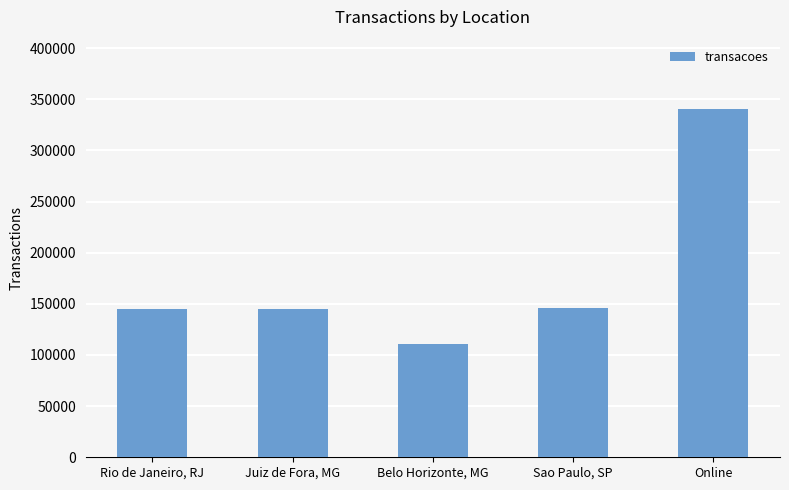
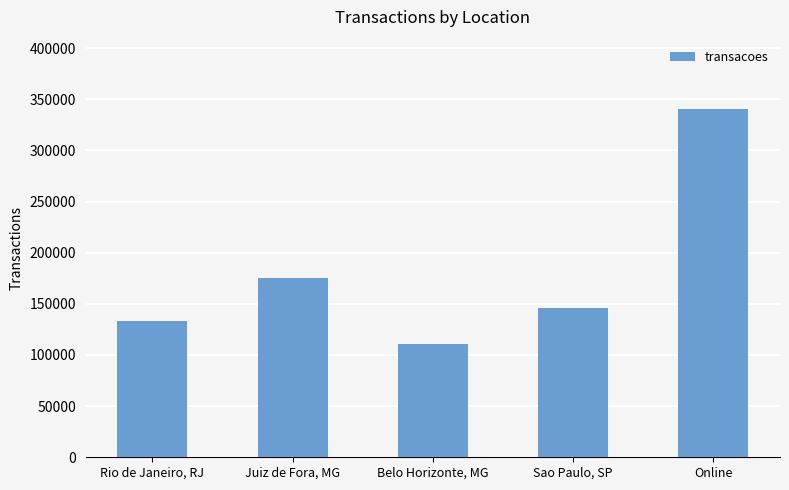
Rio de Janeiro, RJ: 145000 -> 133000
Juiz de Fora, MG: 145000 -> 175000
